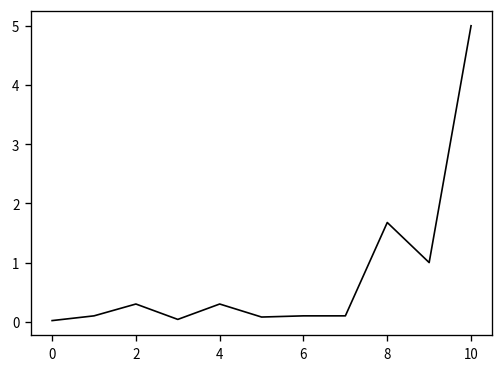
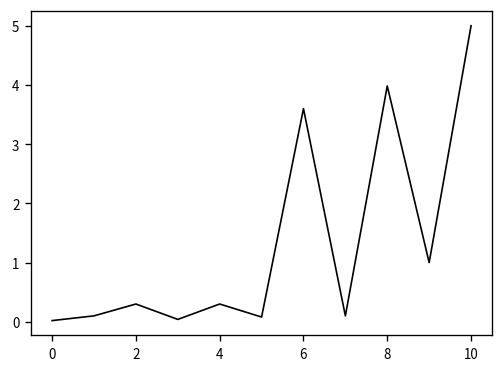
6: 0.1 -> 3.6
8: 1.7 -> 4.0
